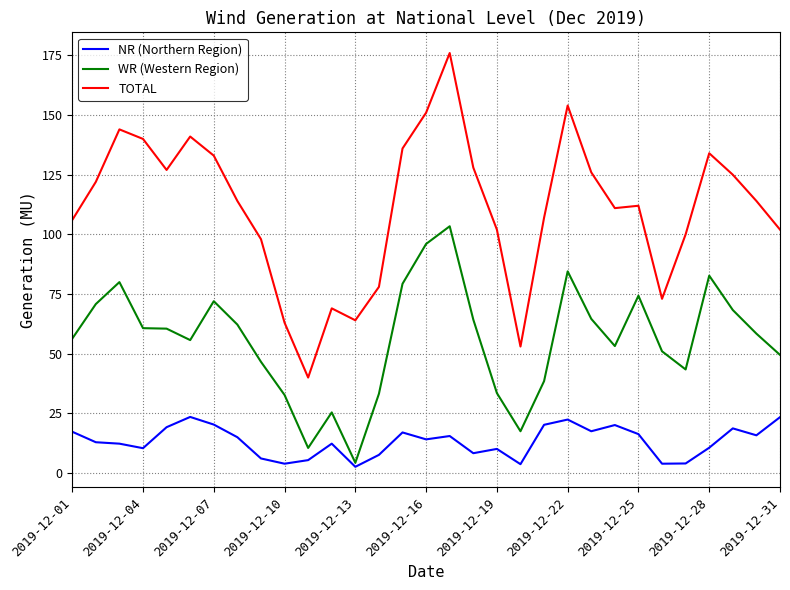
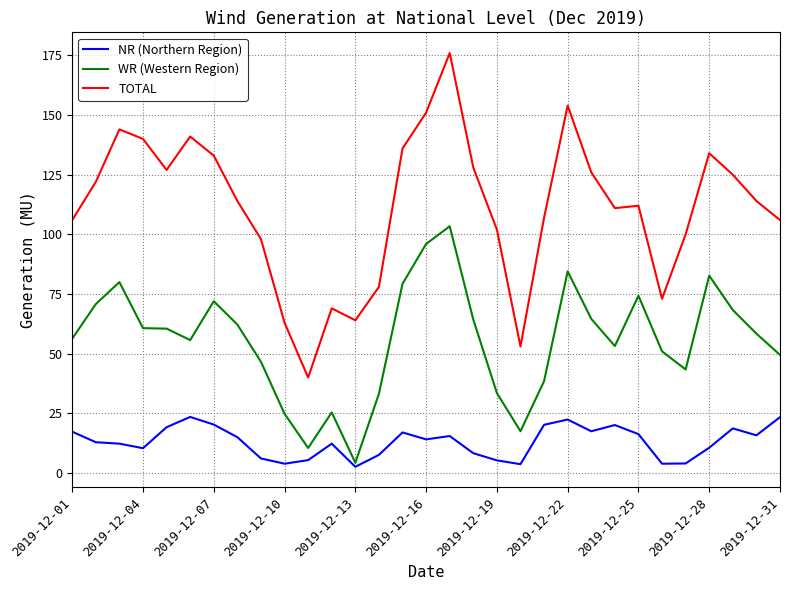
WR (Western Region), 2019-12-10: 33 -> 25
NR (Northern Region), 2019-12-19: 10 -> 5
TOTAL, 2019-12-31: 102 -> 106
